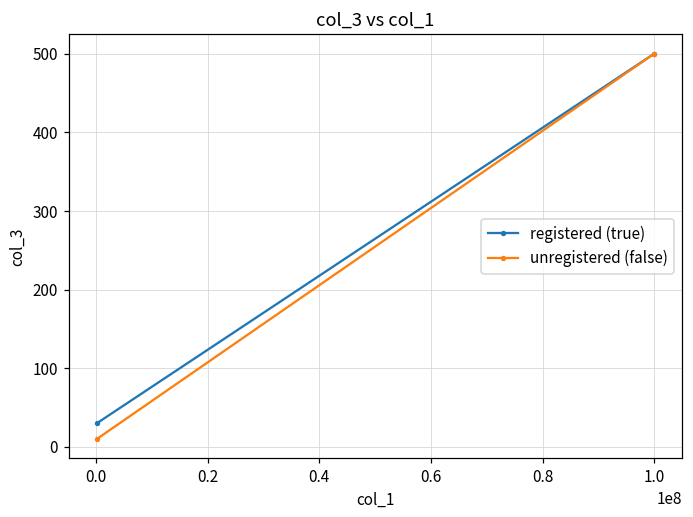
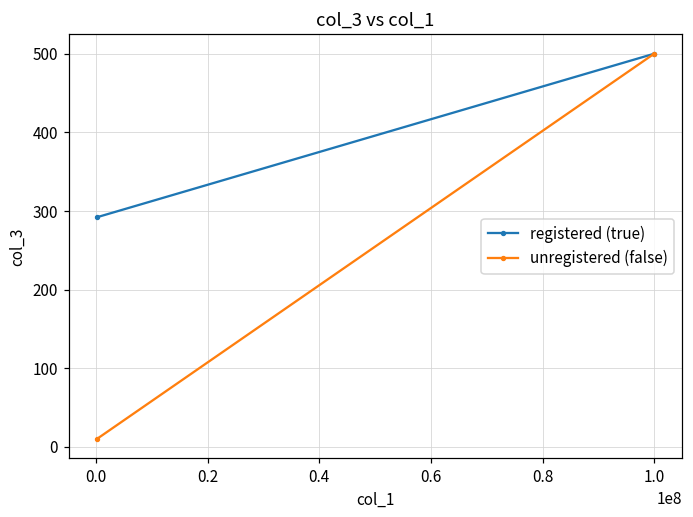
registered (true), 0.0: 30 -> 290
